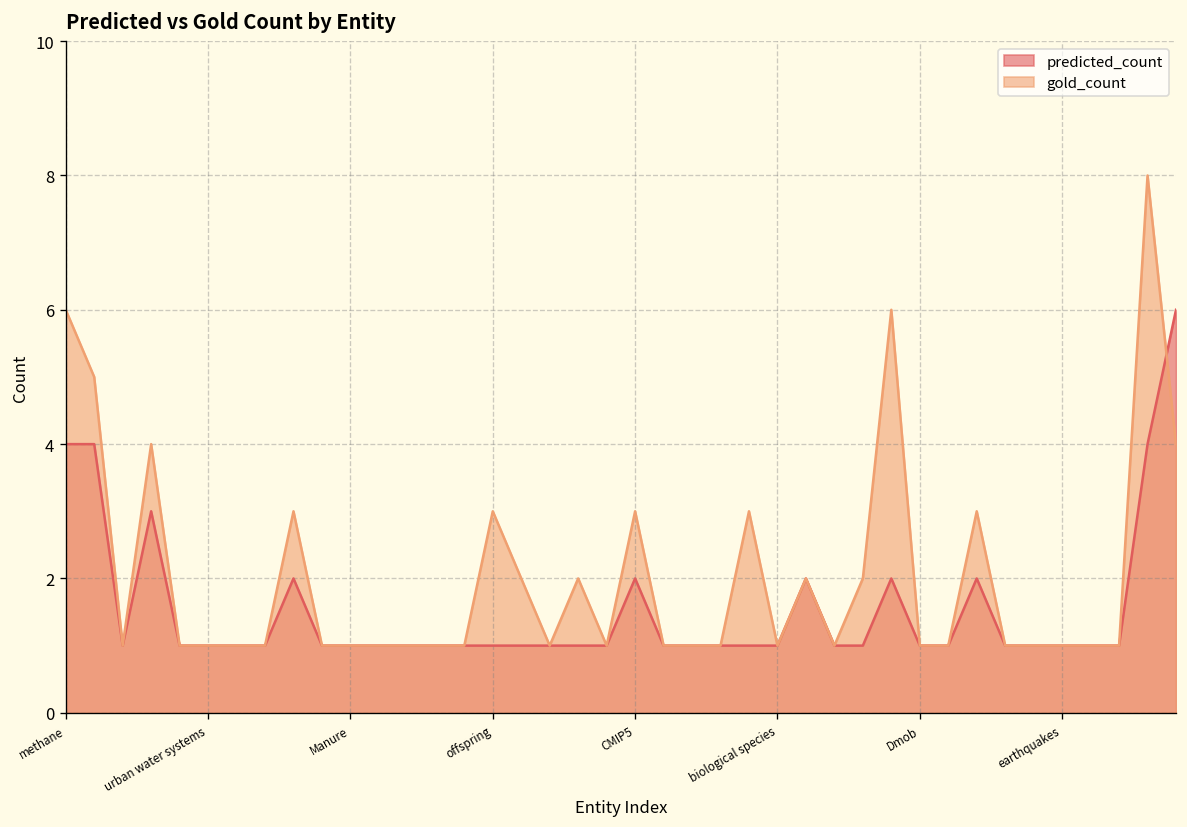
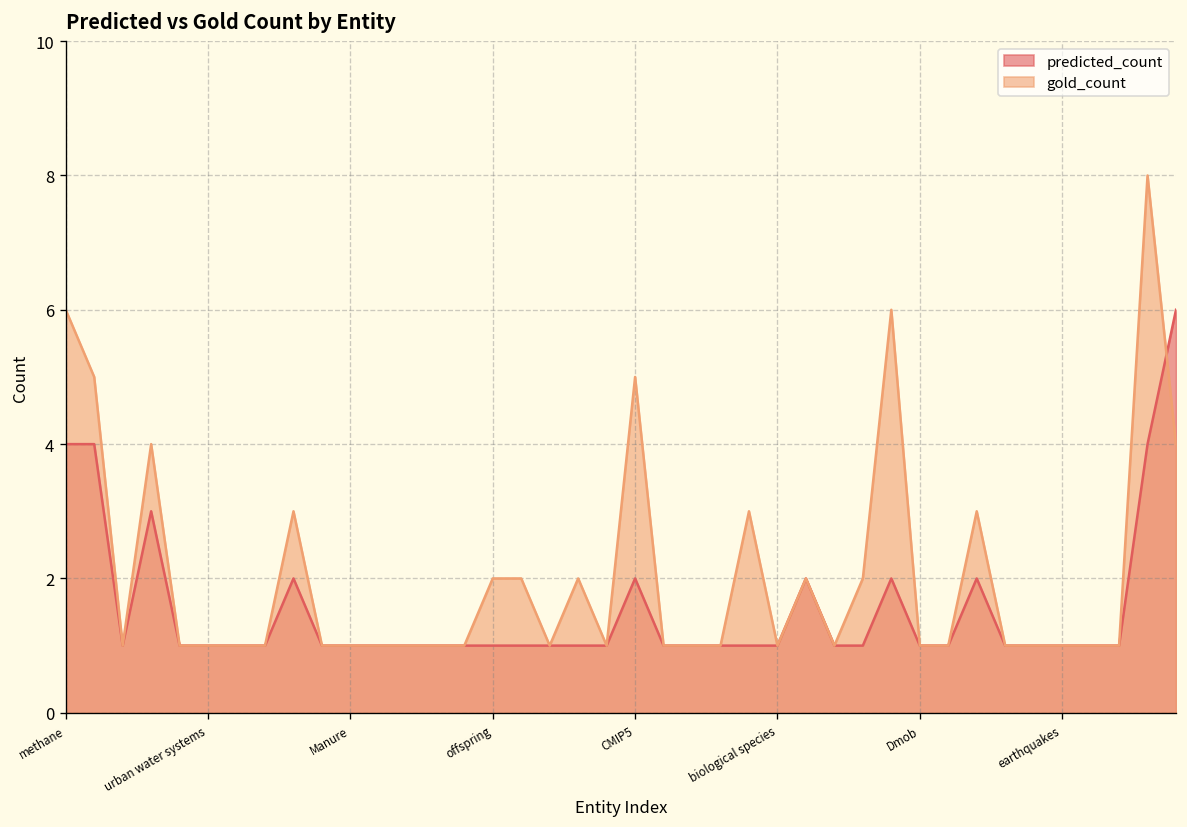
gold_count, offspring: 3 -> 2
gold_count, CMIP5: 3 -> 5
